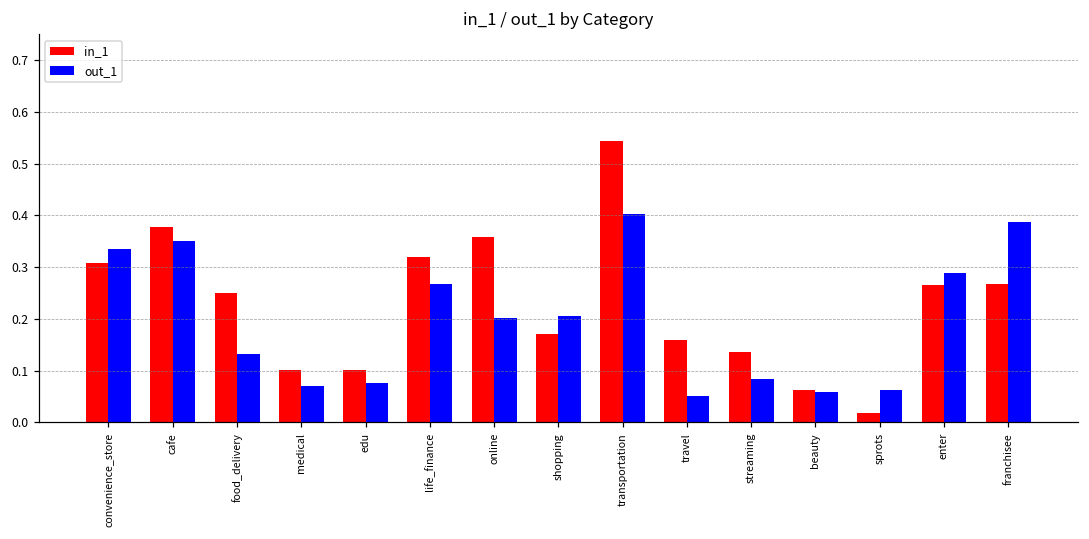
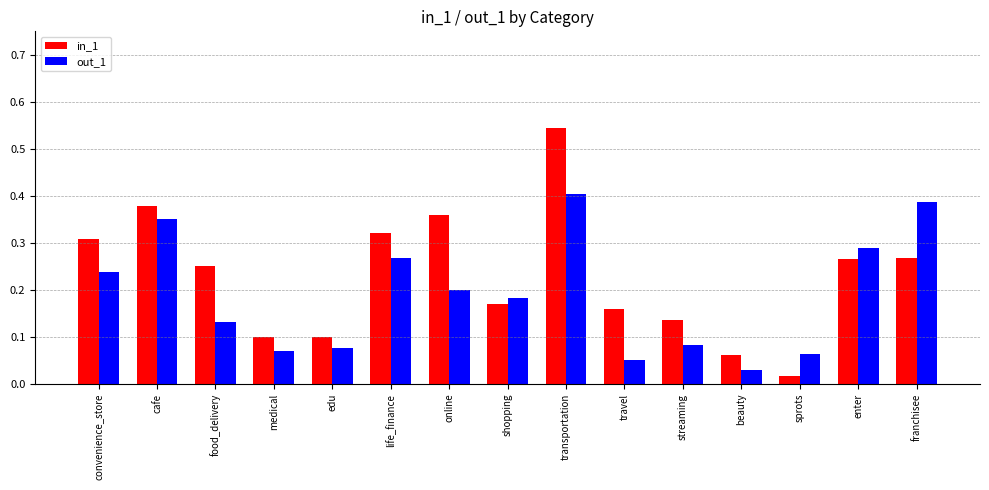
out_1, convenience_store: 0.33 -> 0.24
out_1, shopping: 0.21 -> 0.18
out_1, beauty: 0.06 -> 0.03
